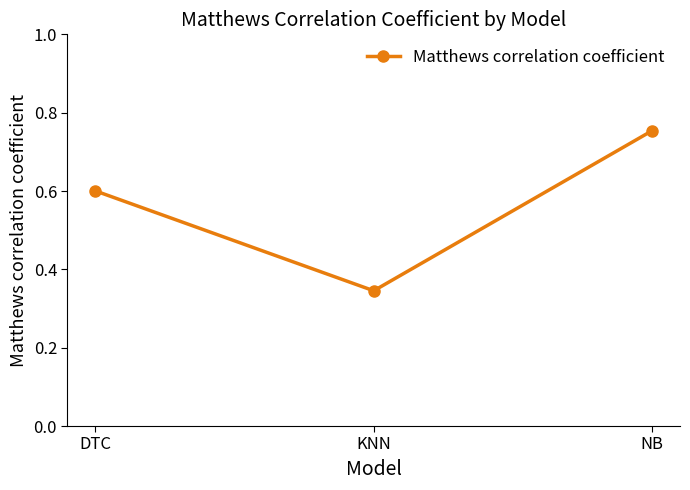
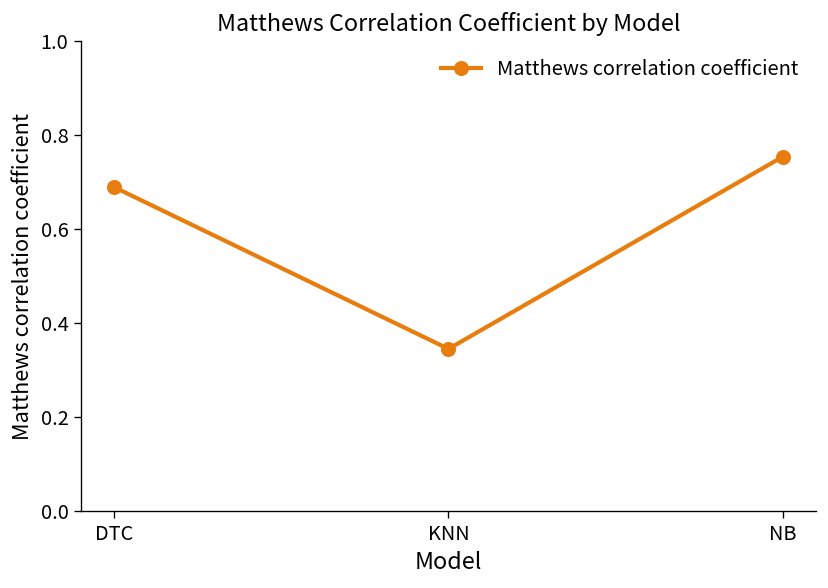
DTC: 0.60 -> 0.69
